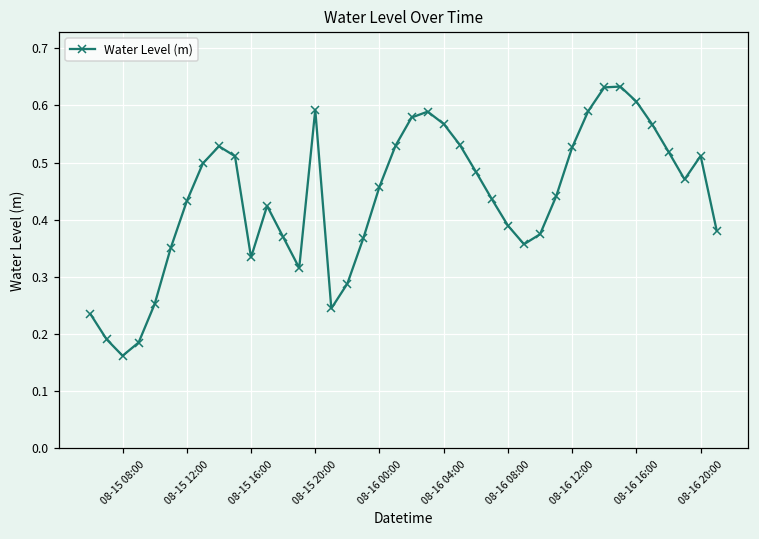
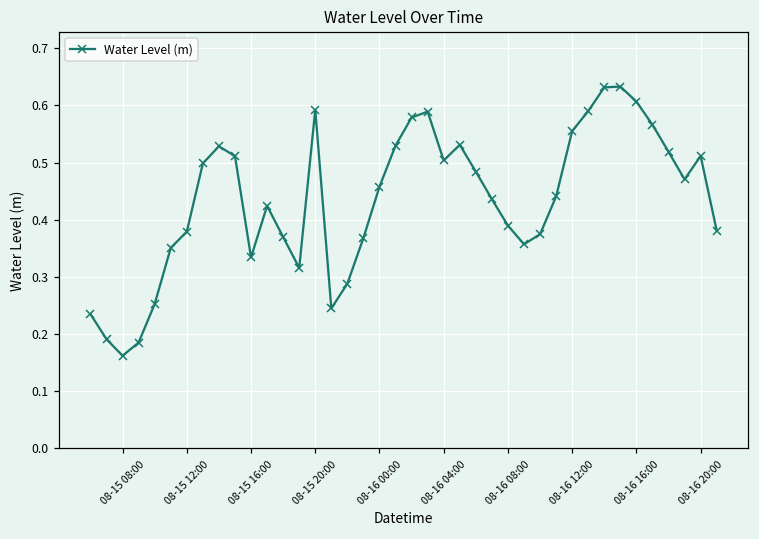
08-15 12:00: 0.43 -> 0.38
08-16 04:00: 0.57 -> 0.50
08-16 12:00: 0.53 -> 0.56
